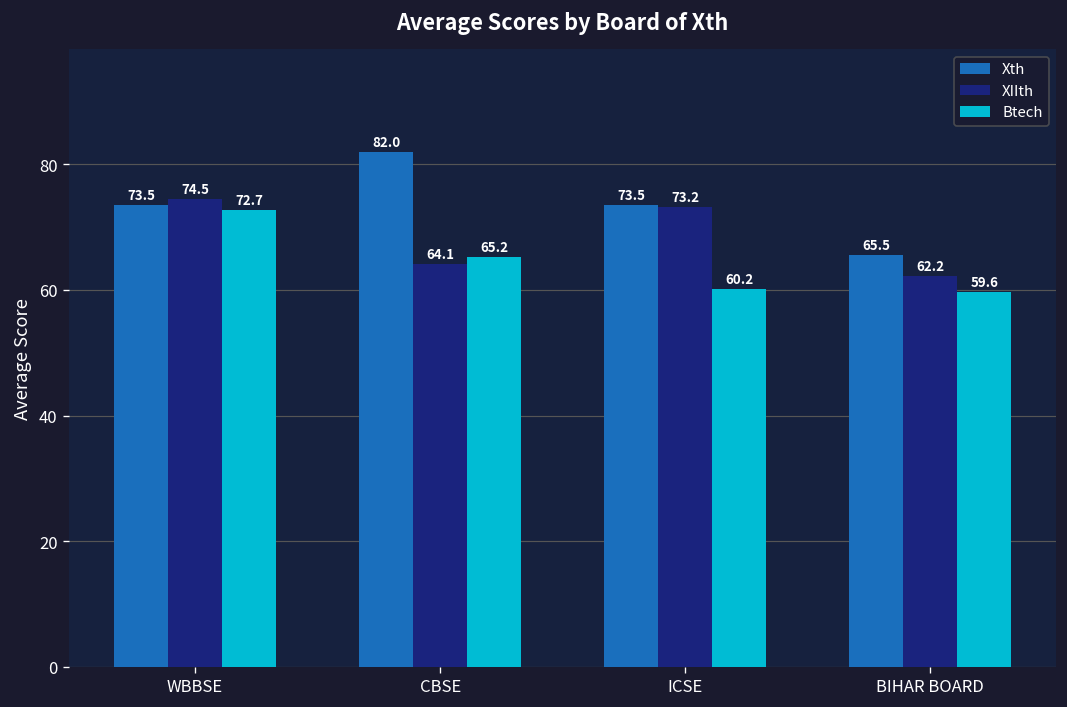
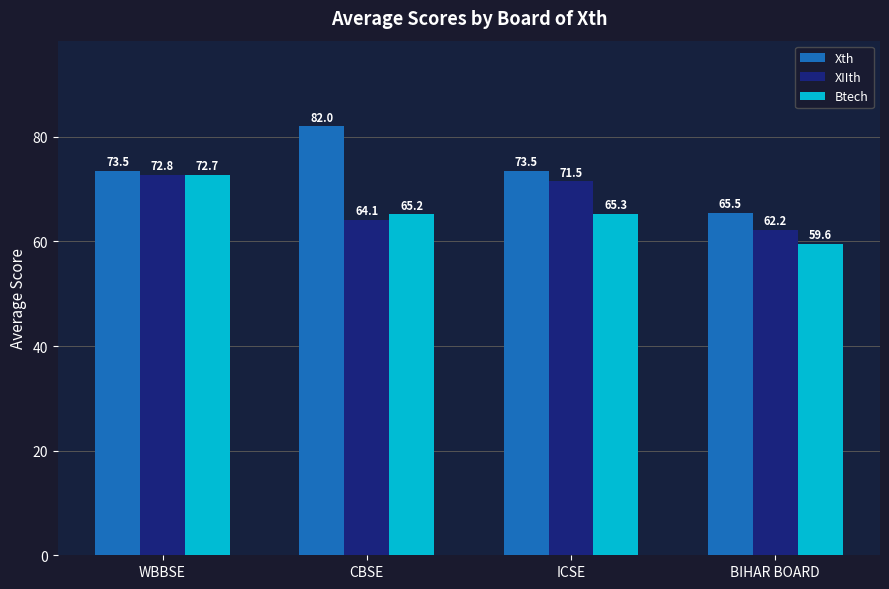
XIIth, WBBSE: 74.5 -> 72.8
XIIth, ICSE: 73.2 -> 71.5
Btech, ICSE: 60.2 -> 65.3
